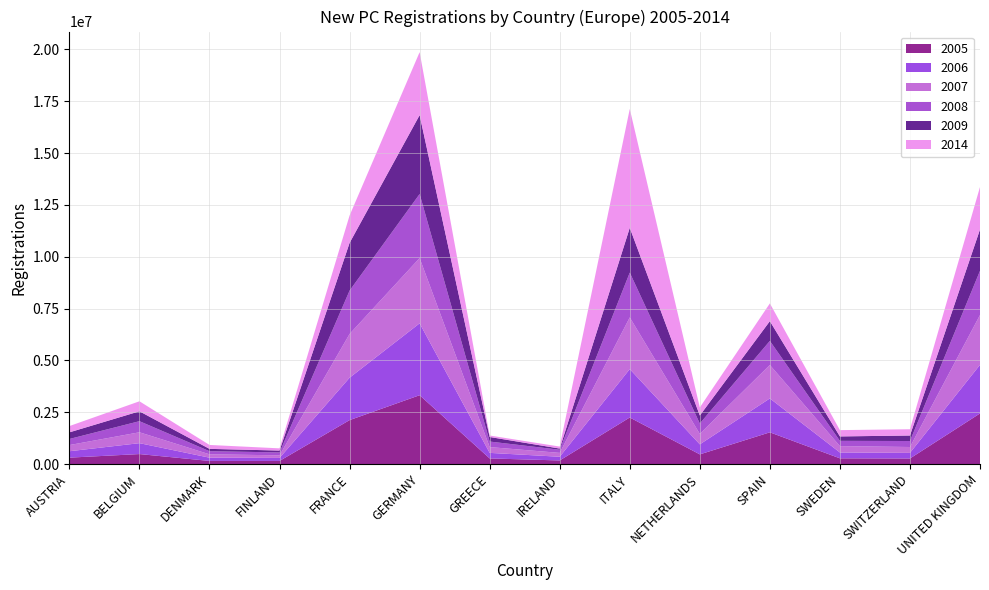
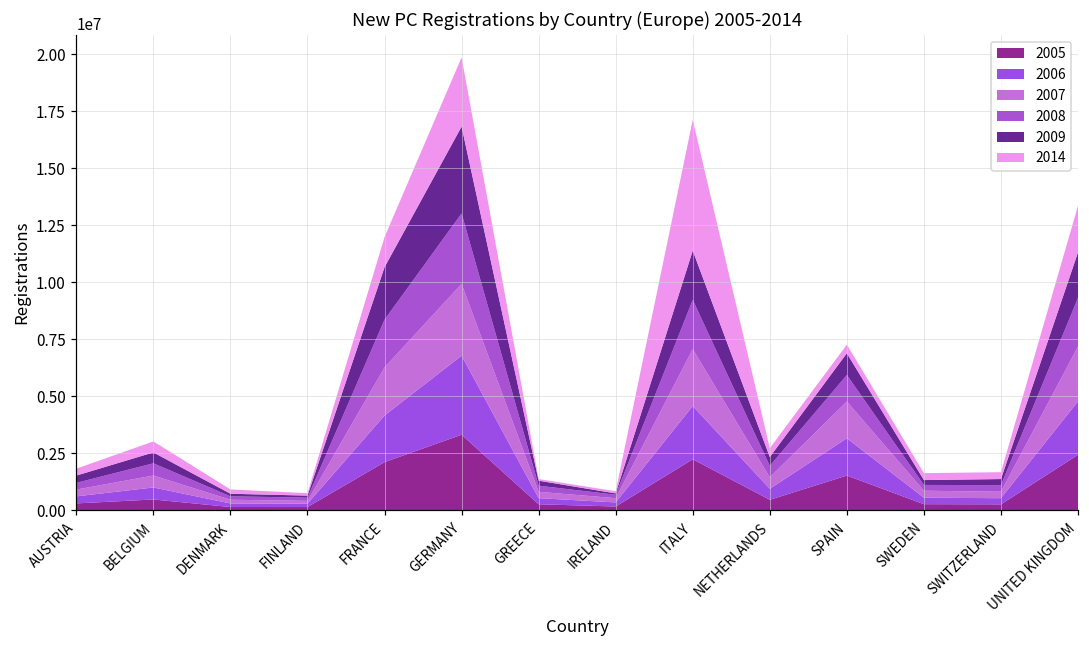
2014, SPAIN: 900000 -> 400000
